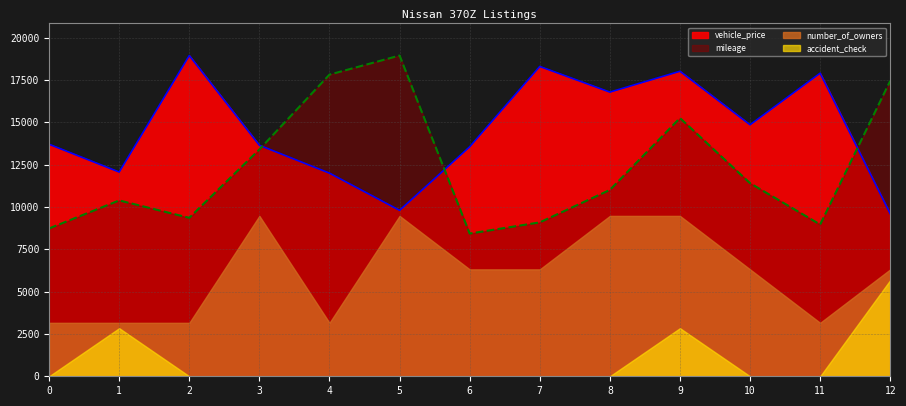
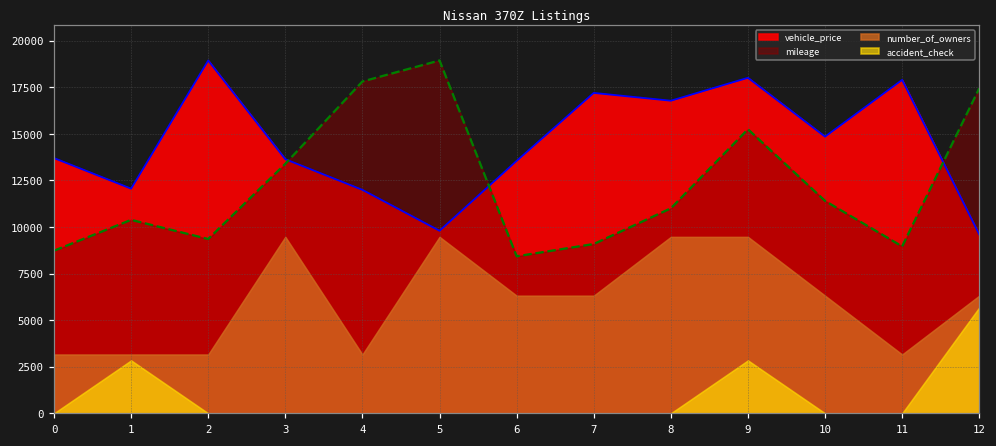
vehicle_price, 7: 18300 -> 17200
